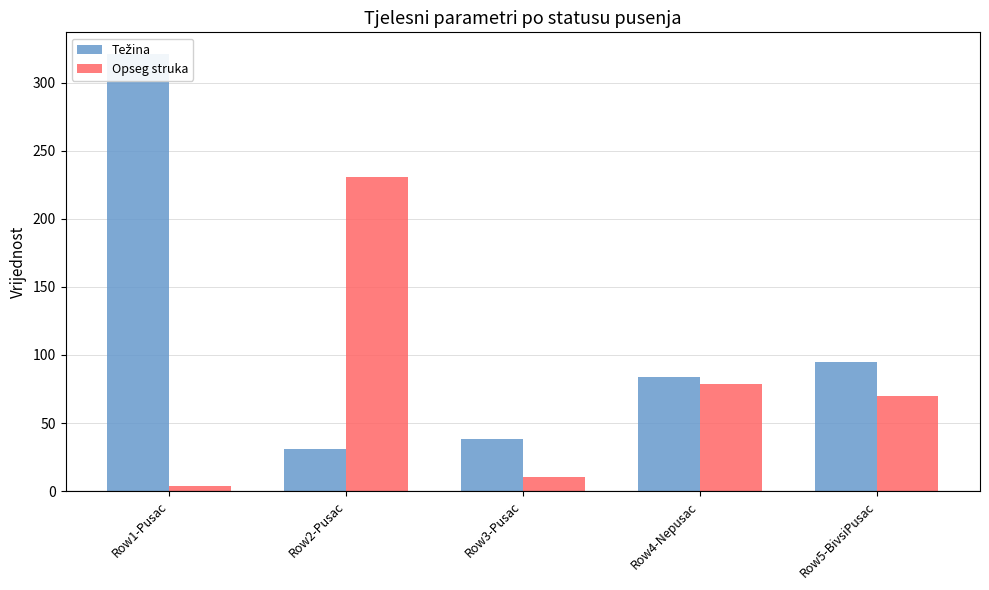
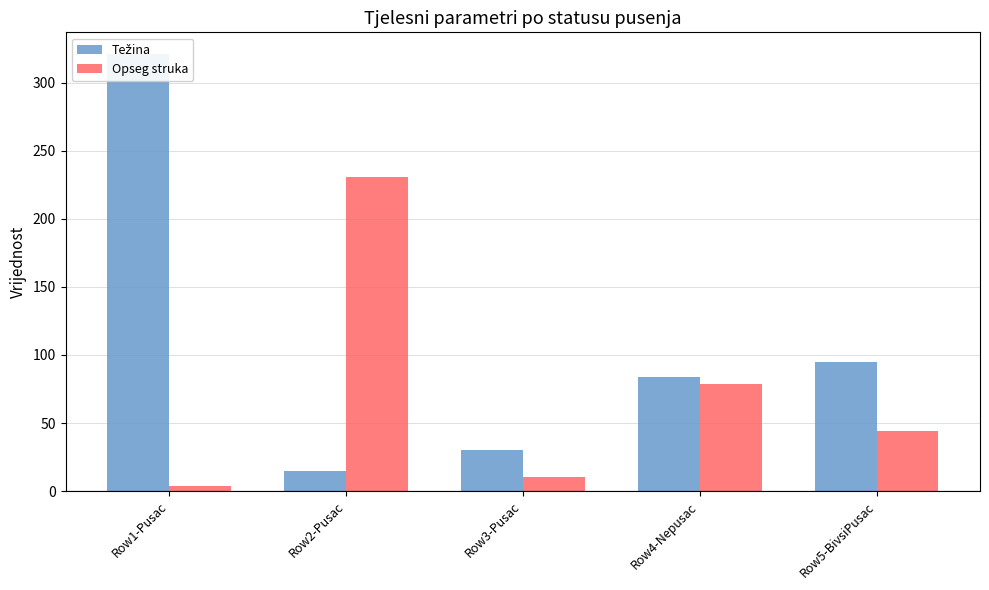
Težina, Row2-Pusac: 31 -> 15
Težina, Row3-Pusac: 38 -> 30
Opseg struka, Row5-BivsiPusac: 70 -> 44
